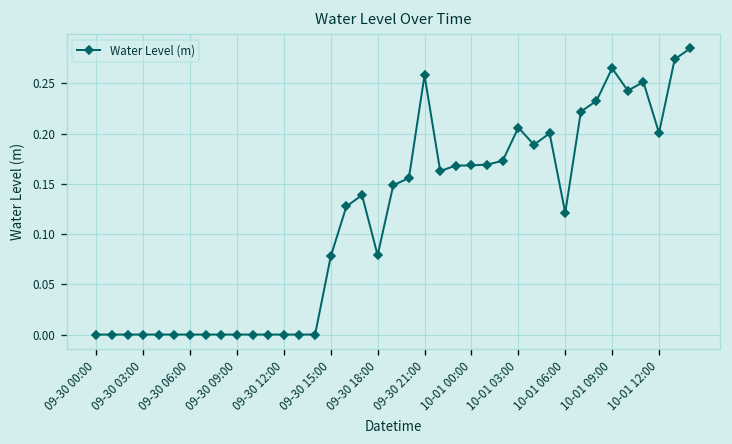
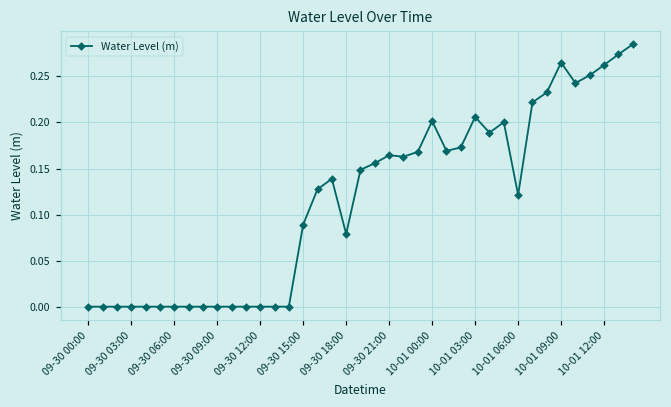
09-30 15:00: 0.08 -> 0.09
09-30 21:00: 0.26 -> 0.16
10-01 00:00: 0.17 -> 0.20
10-01 12:00: 0.20 -> 0.26
